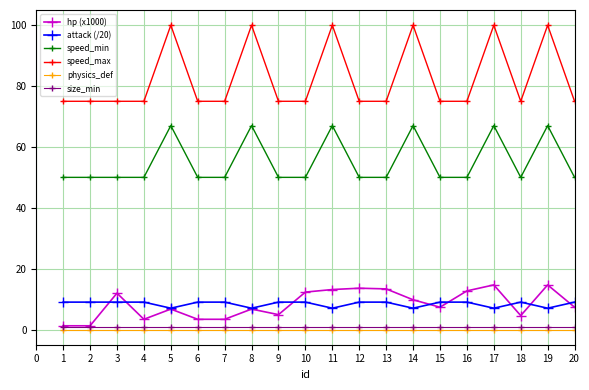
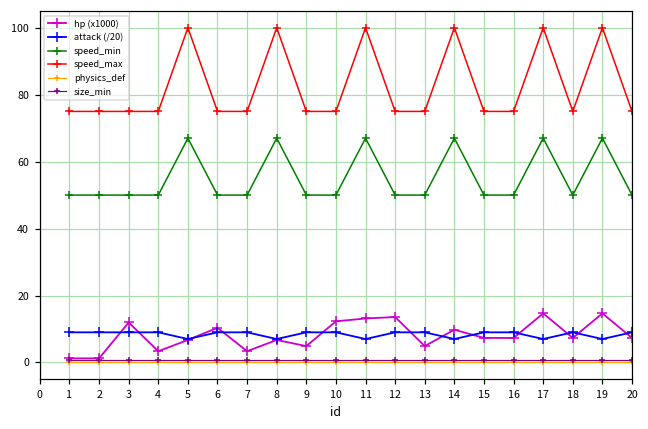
hp (x1000), 6: 3 -> 10
hp (x1000), 13: 13 -> 5
hp (x1000), 16: 13 -> 7
hp (x1000), 18: 5 -> 7
